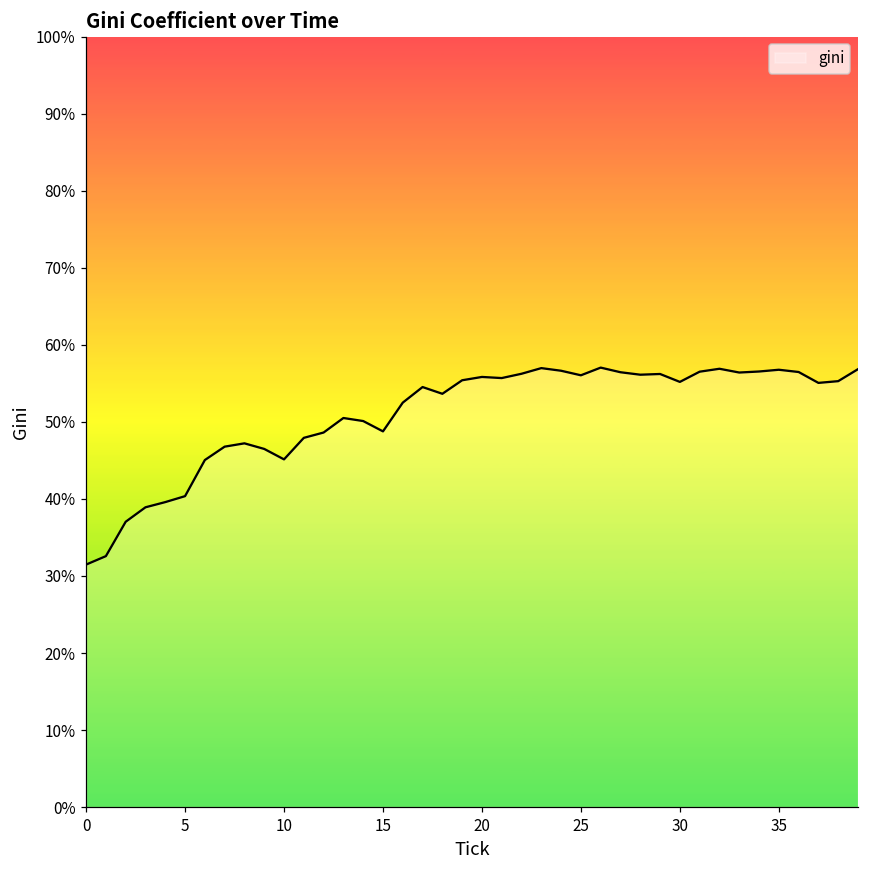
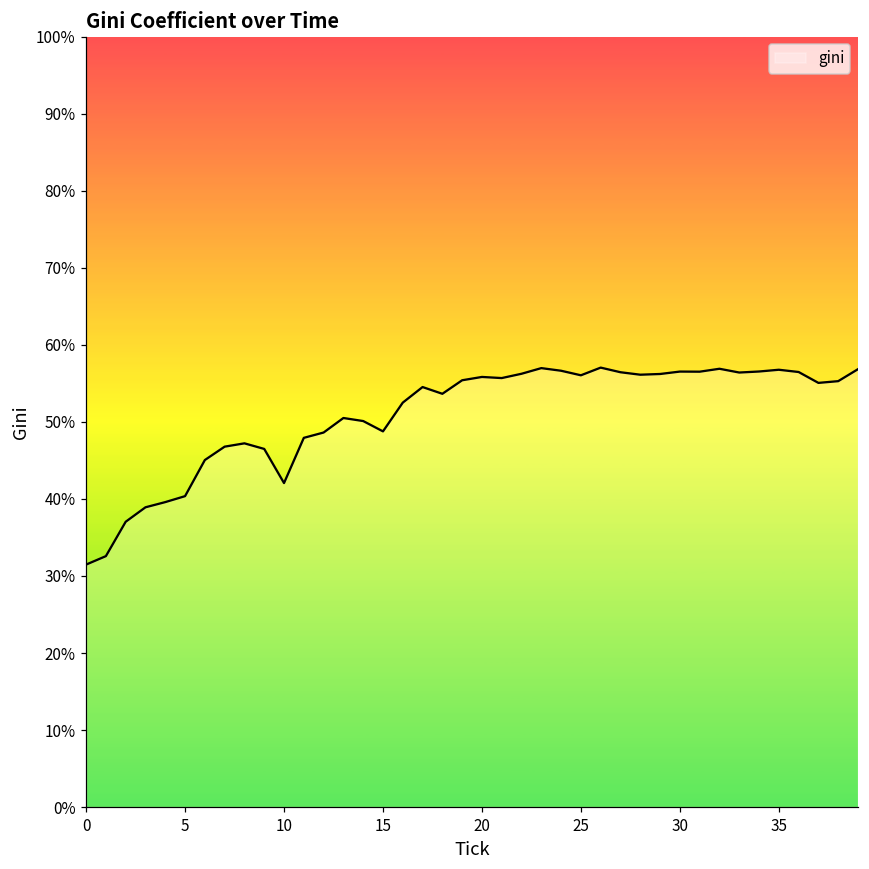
10: 45% -> 42%
30: 55% -> 57%
